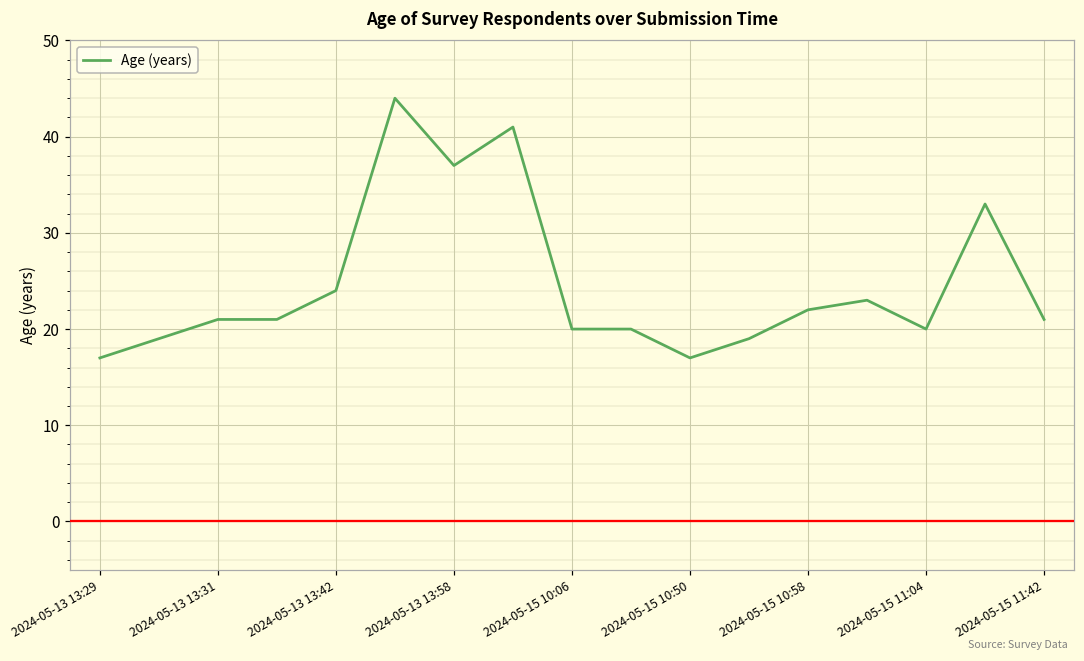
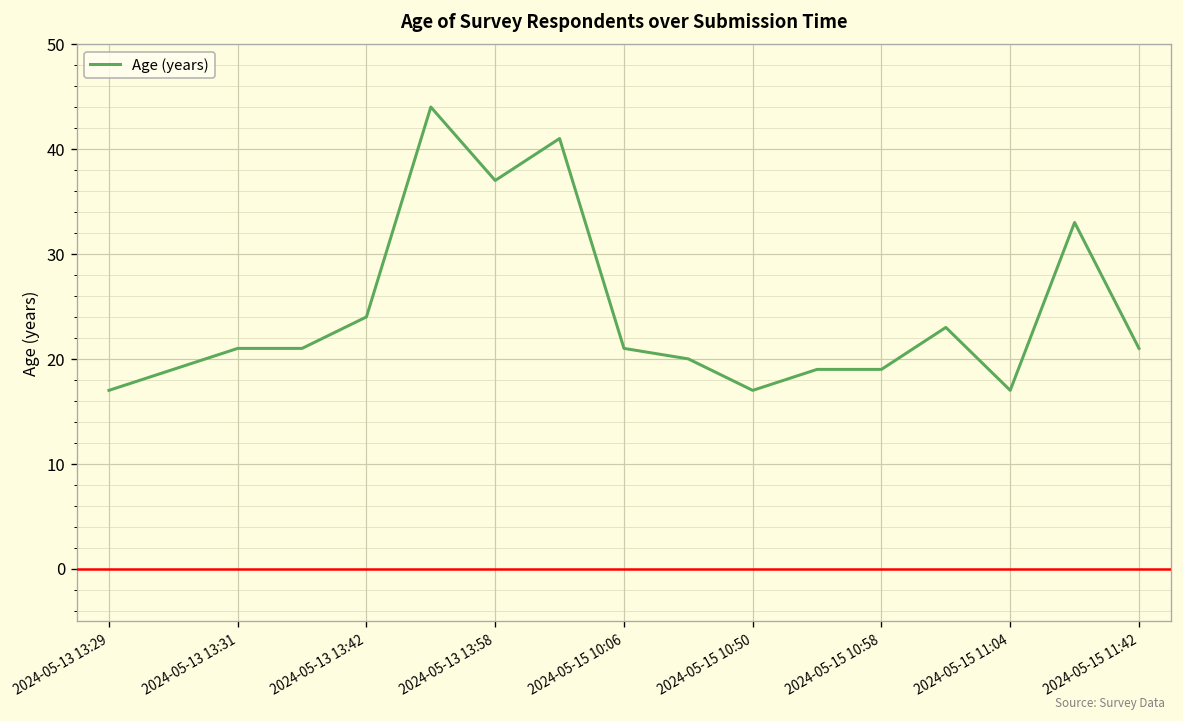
2024-05-15 10:06: 20 -> 21
2024-05-15 10:58: 22 -> 19
2024-05-15 11:04: 20 -> 17
